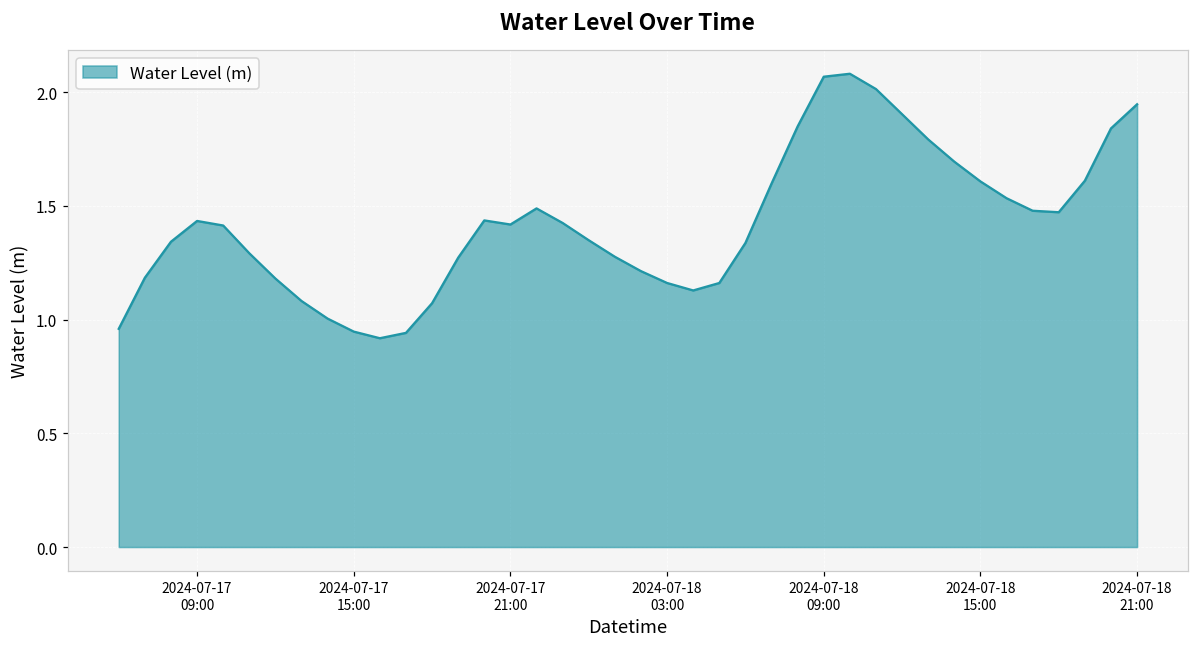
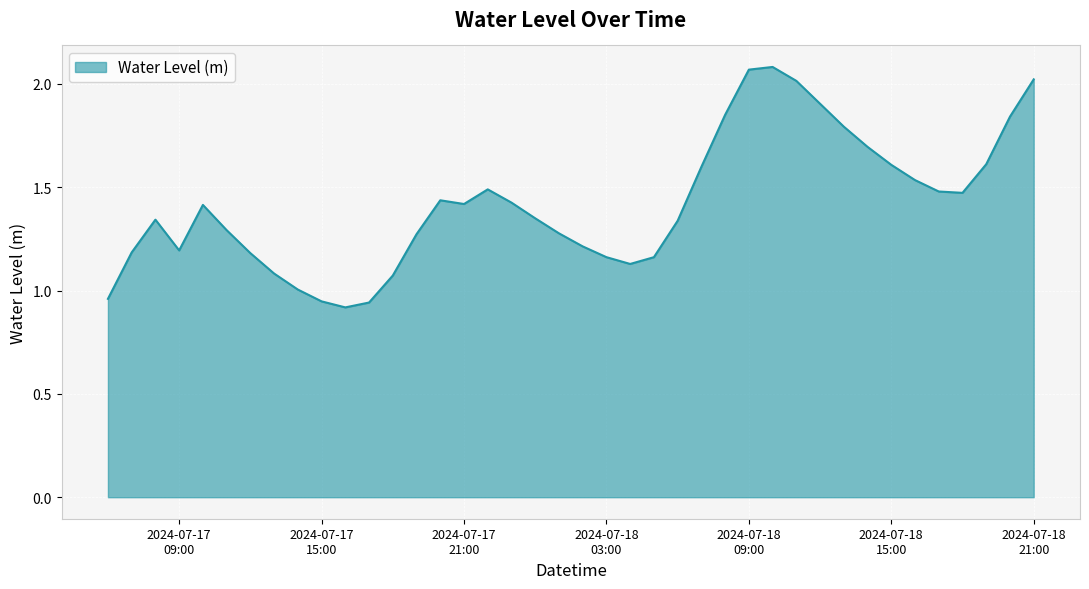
2024-07-17 09:00: 1.43 -> 1.19
2024-07-18 21:00: 1.95 -> 2.02
